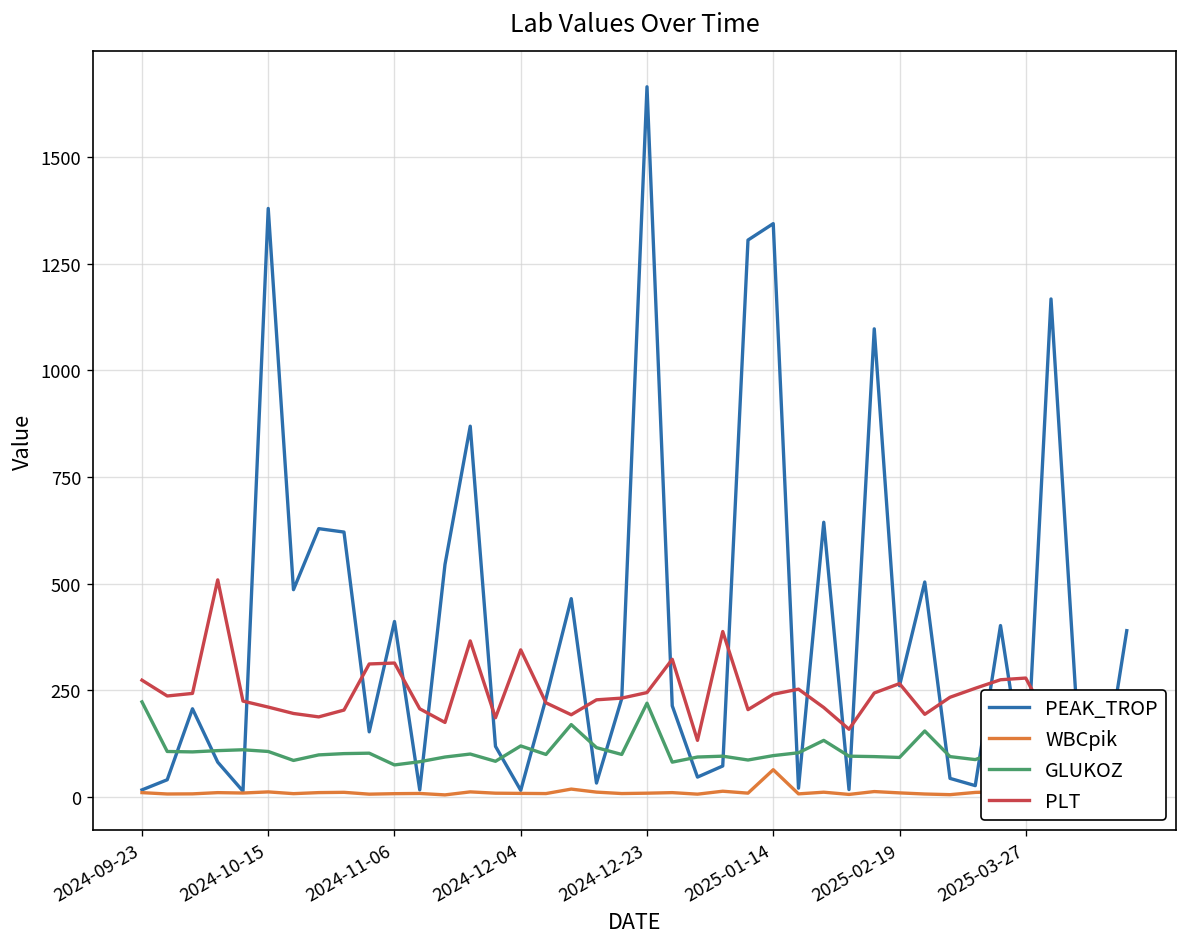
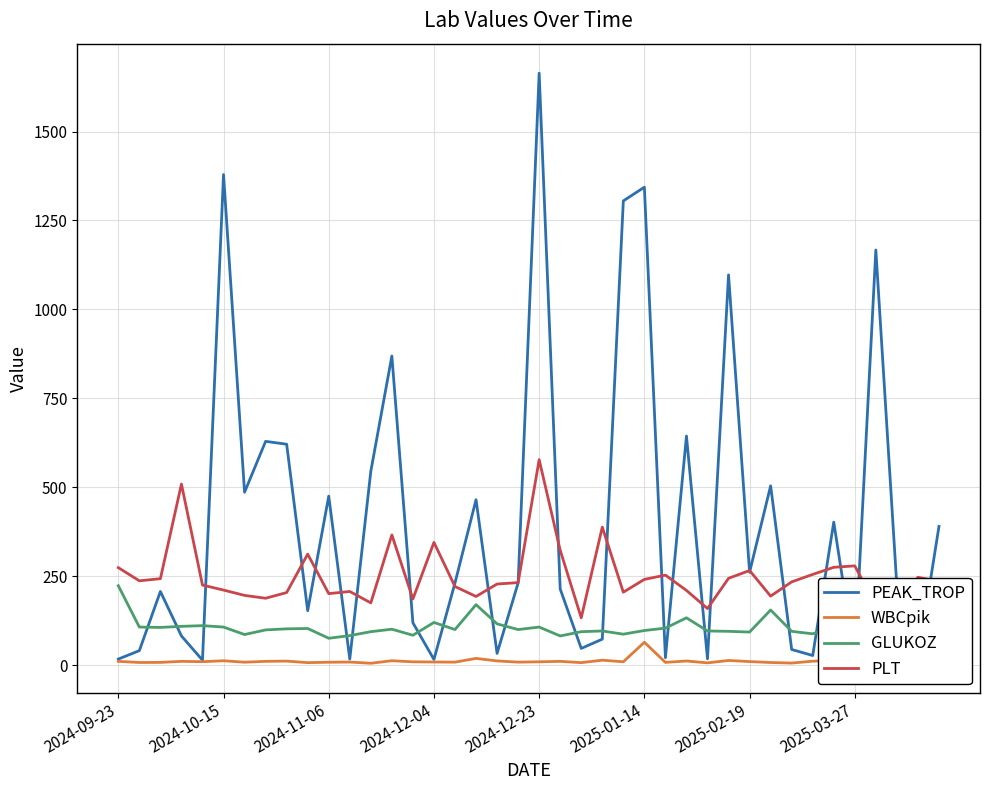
PEAK_TROP, 2024-11-06: 410 -> 480
PLT, 2024-11-06: 310 -> 200
GLUKOZ, 2024-12-23: 220 -> 110
PLT, 2024-12-23: 250 -> 580
